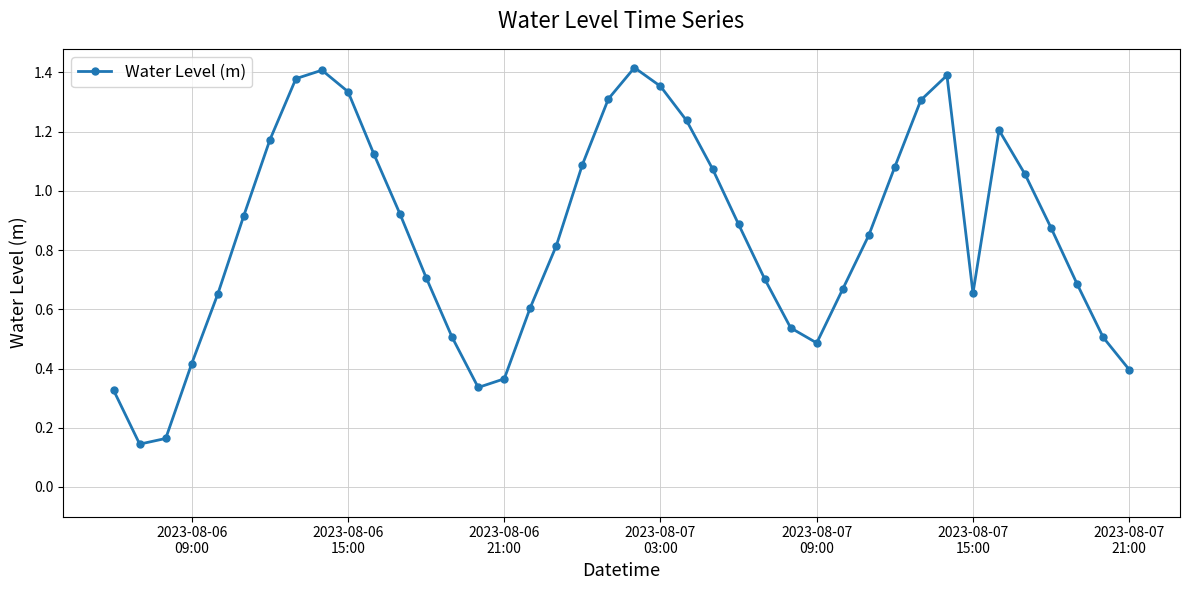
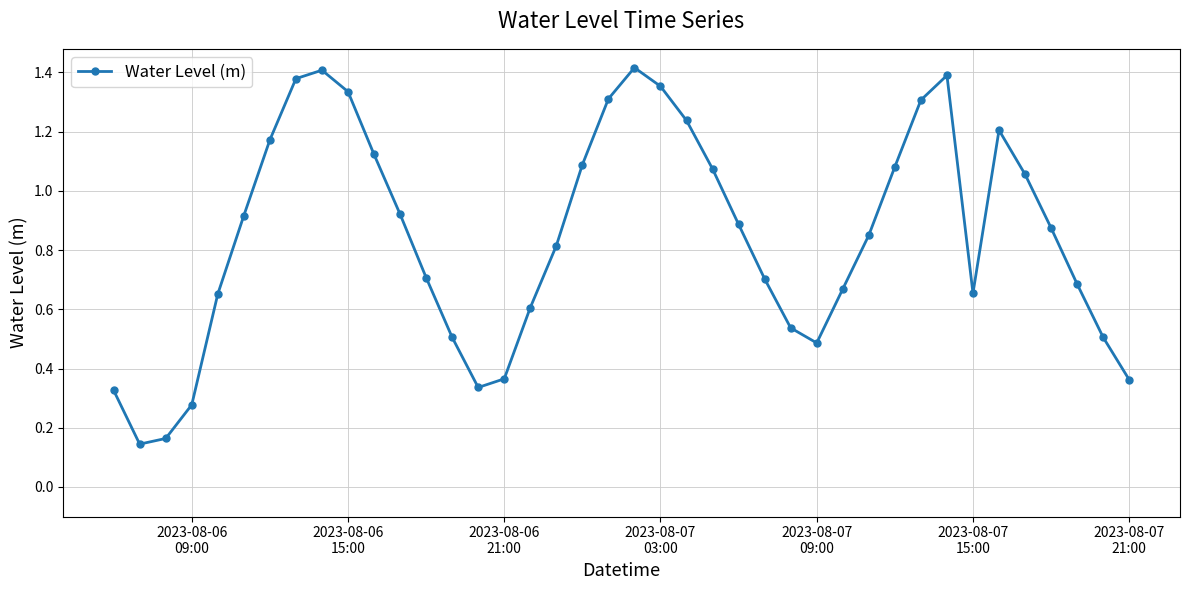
2023-08-06 09:00: 0.42 -> 0.28
2023-08-07 21:00: 0.40 -> 0.36
